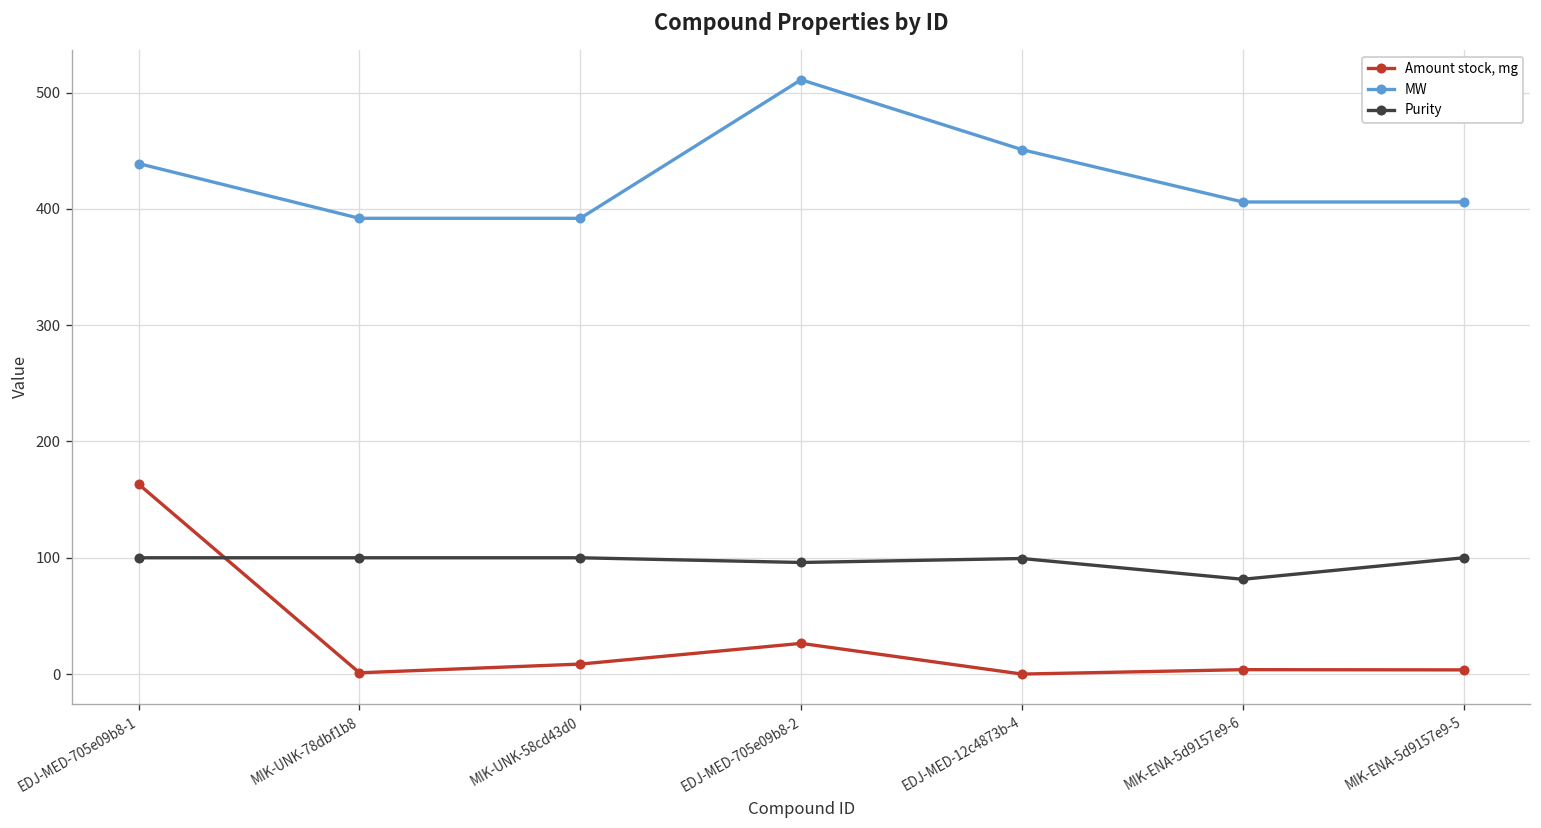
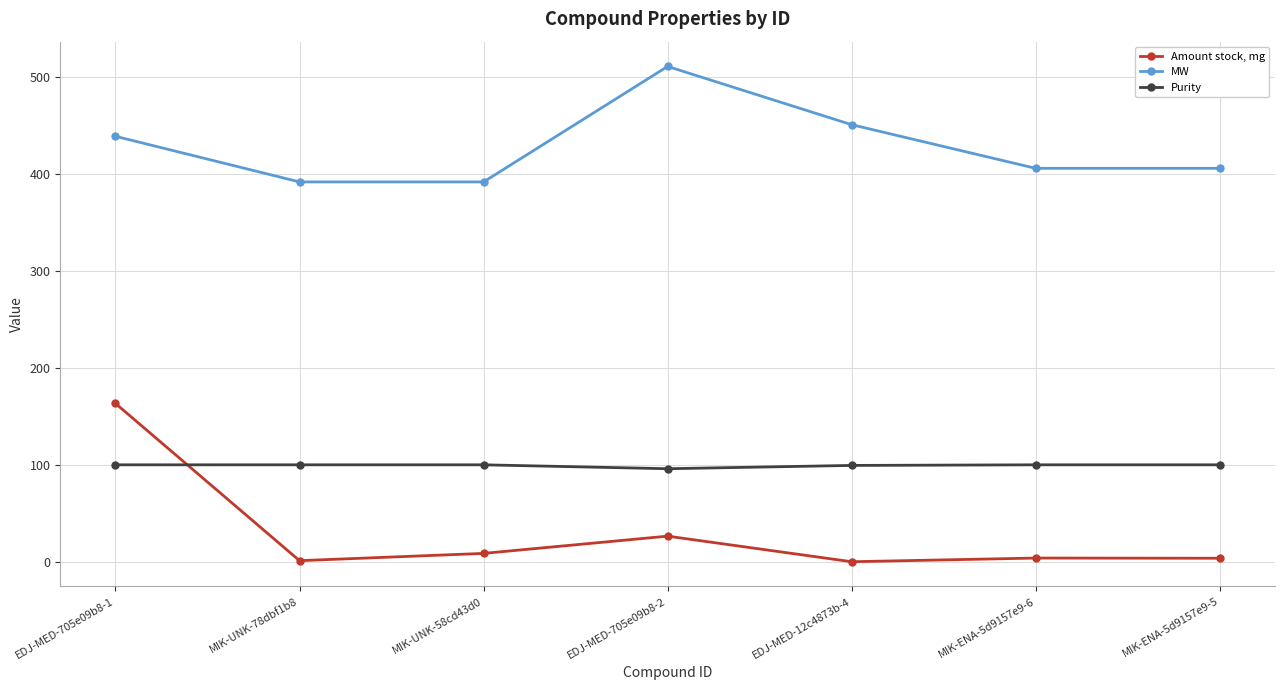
Purity, MIK-ENA-5d9157e9-6: 80 -> 100
